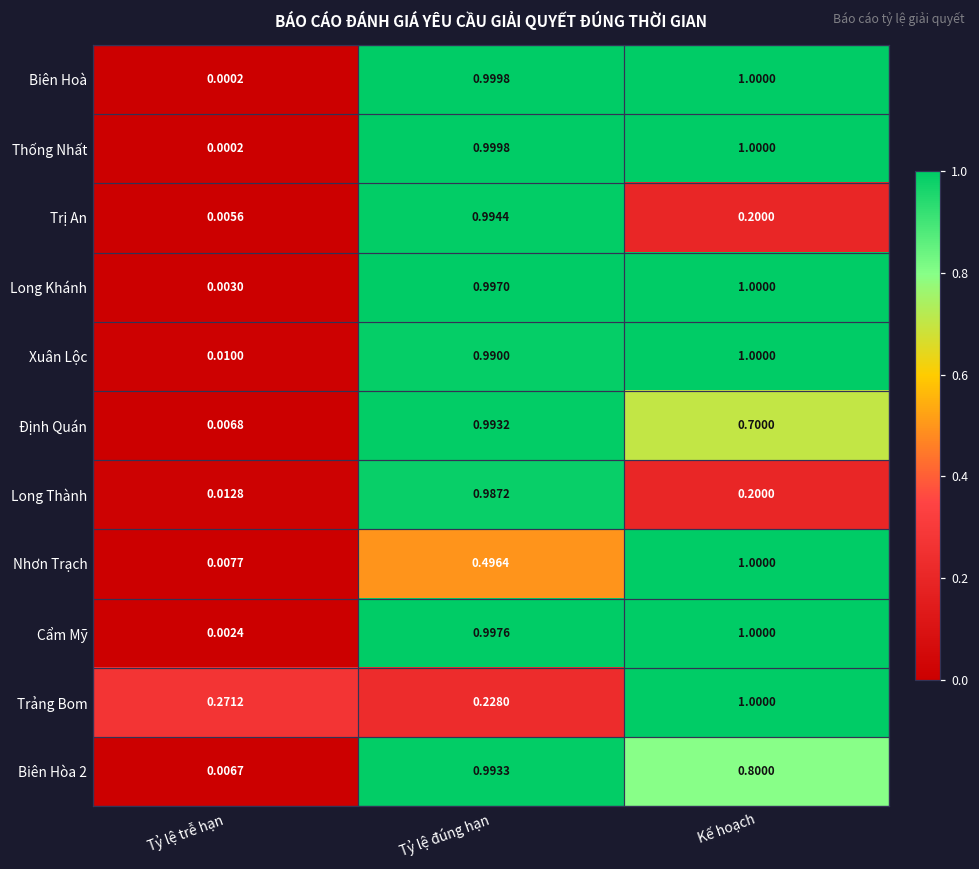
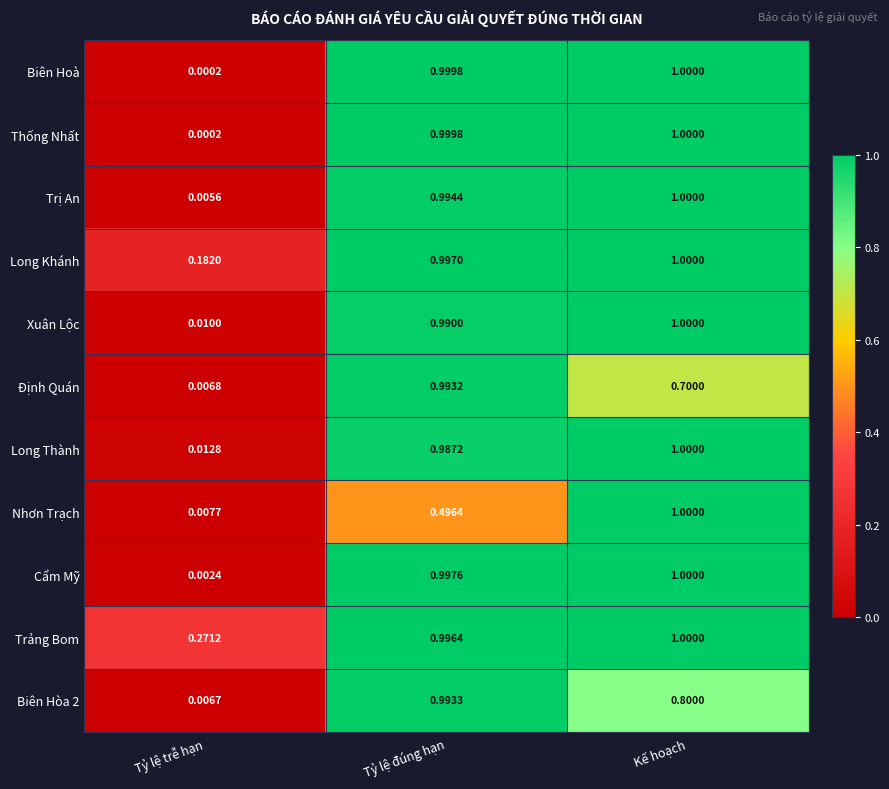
Trị An, Kế hoạch: 0.2000 -> 1.0000
Long Khánh, Tỷ lệ trễ hạn: 0.0030 -> 0.1820
Long Thành, Kế hoạch: 0.2000 -> 1.0000
Trảng Bom, Tỷ lệ đúng hạn: 0.2280 -> 0.9964
